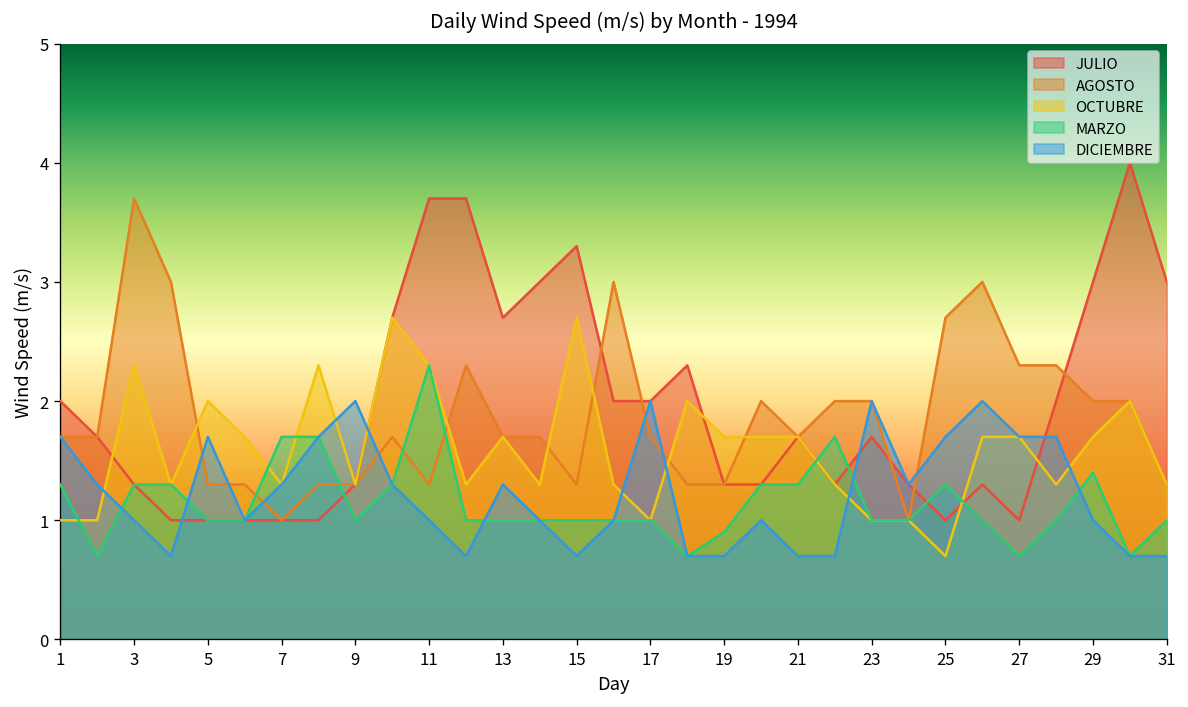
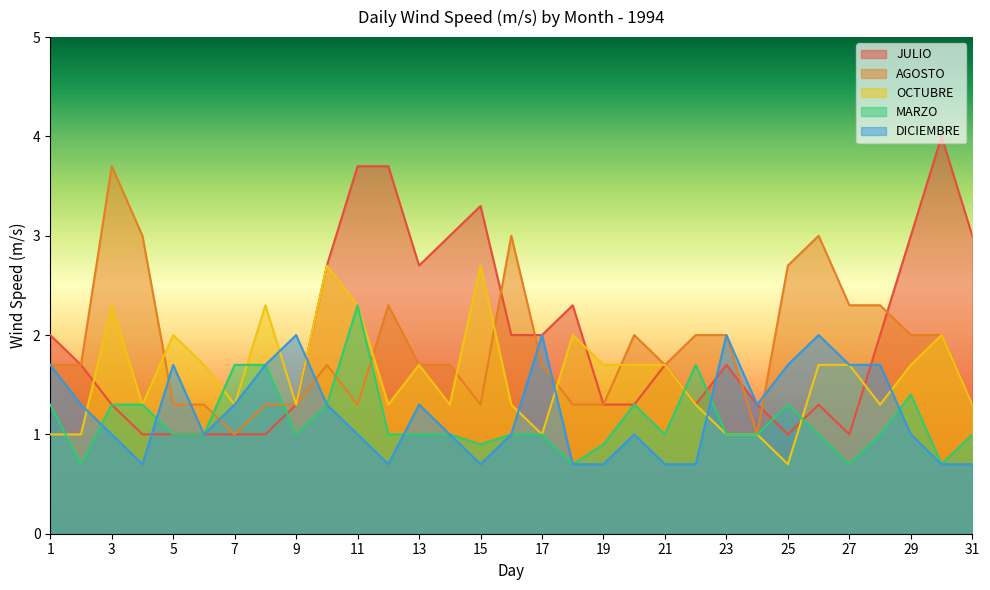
MARZO, 15: 1.0 -> 0.9
MARZO, 21: 1.3 -> 1.0
